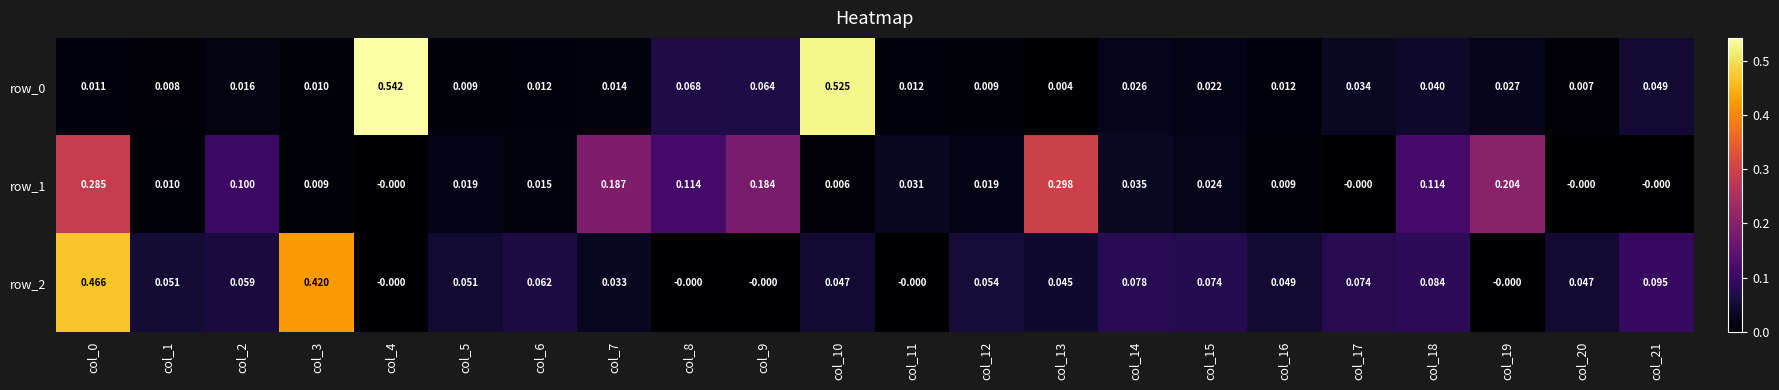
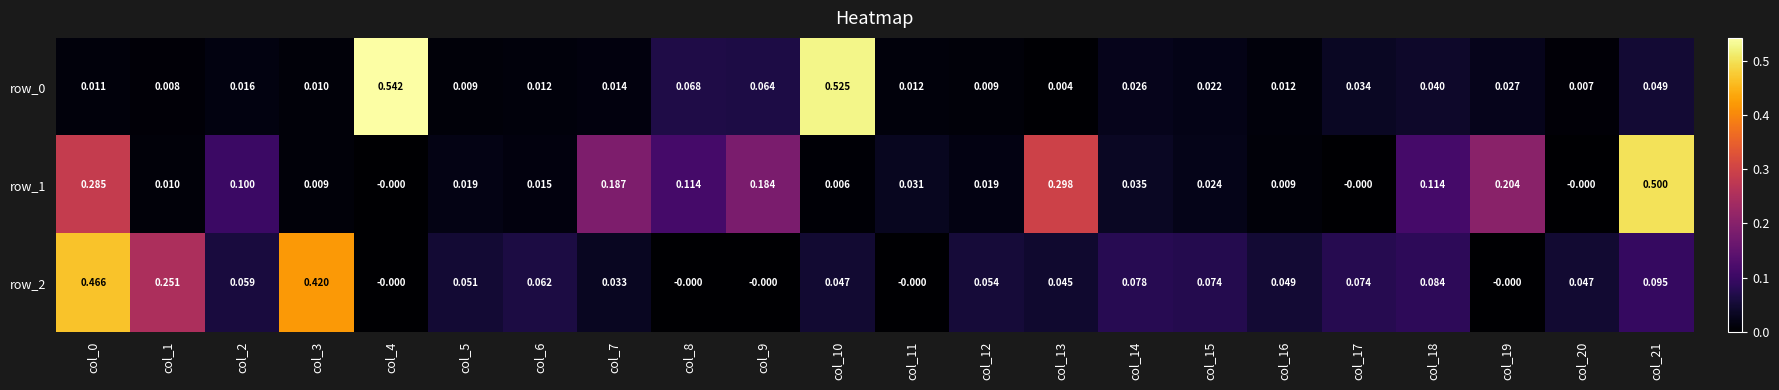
row_1, col_21: -0.000 -> 0.500
row_2, col_1: 0.051 -> 0.251
